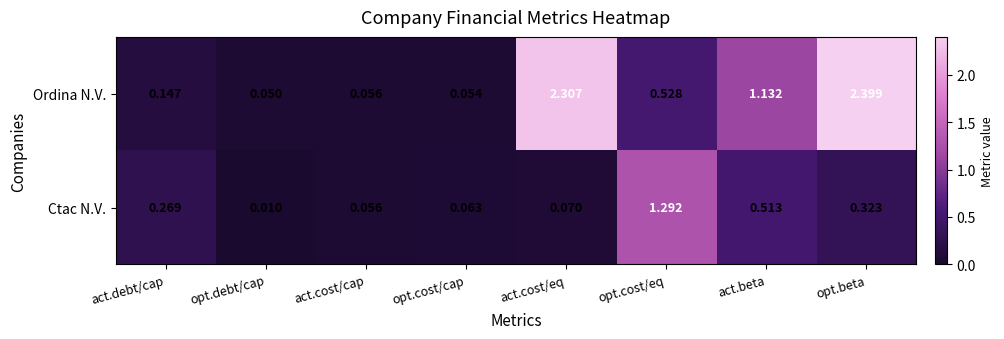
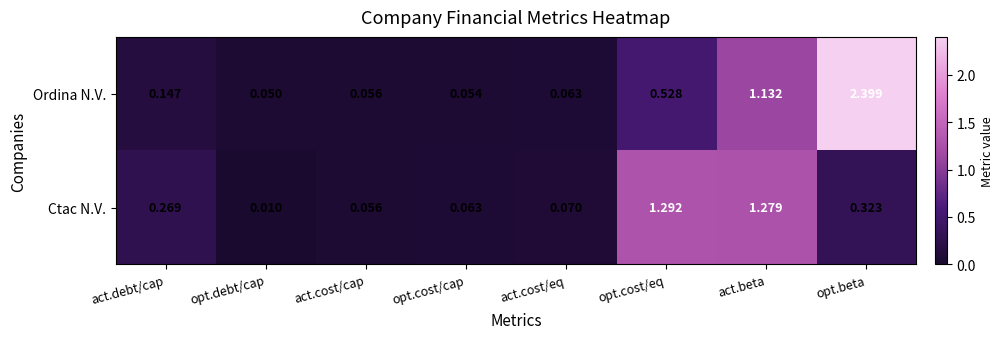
Ordina N.V., act.cost/eq: 2.307 -> 0.063
Ctac N.V., act.beta: 0.513 -> 1.279
